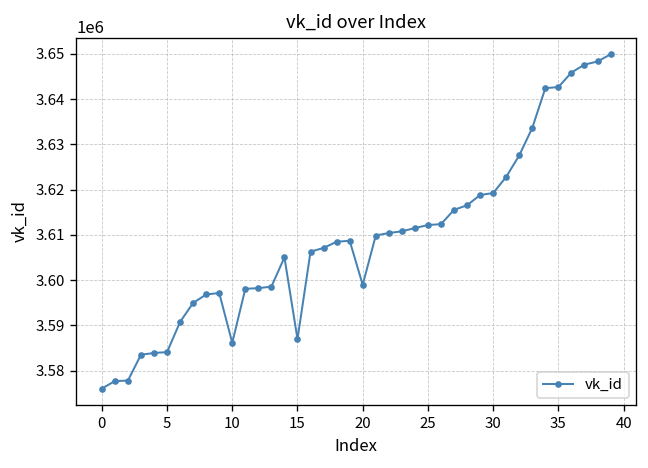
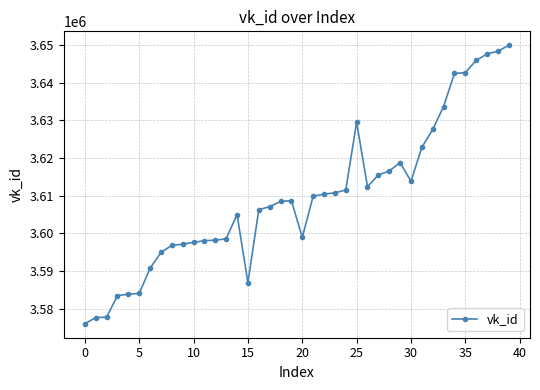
10: 3586000 -> 3598000
25: 3612000 -> 3629000
30: 3619000 -> 3614000
